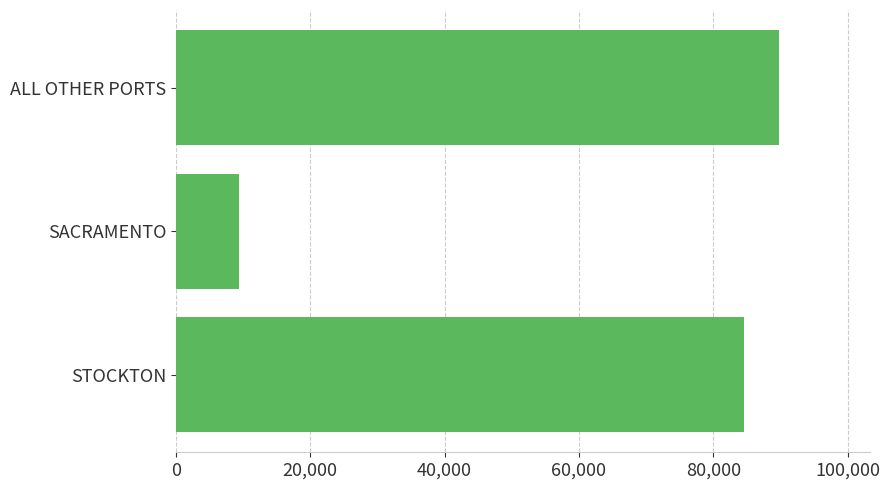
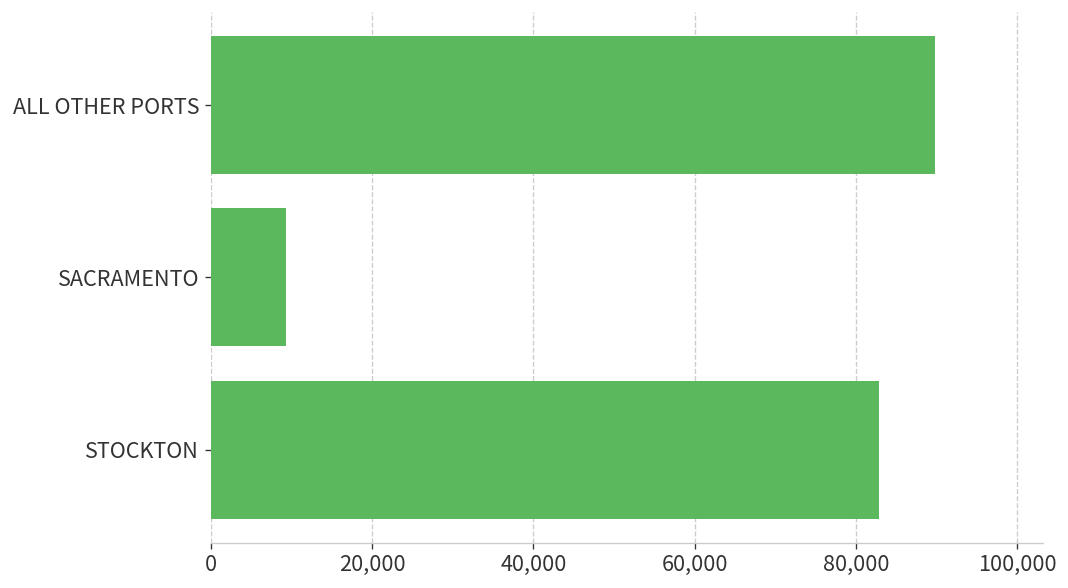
STOCKTON: 85,000 -> 83,000
